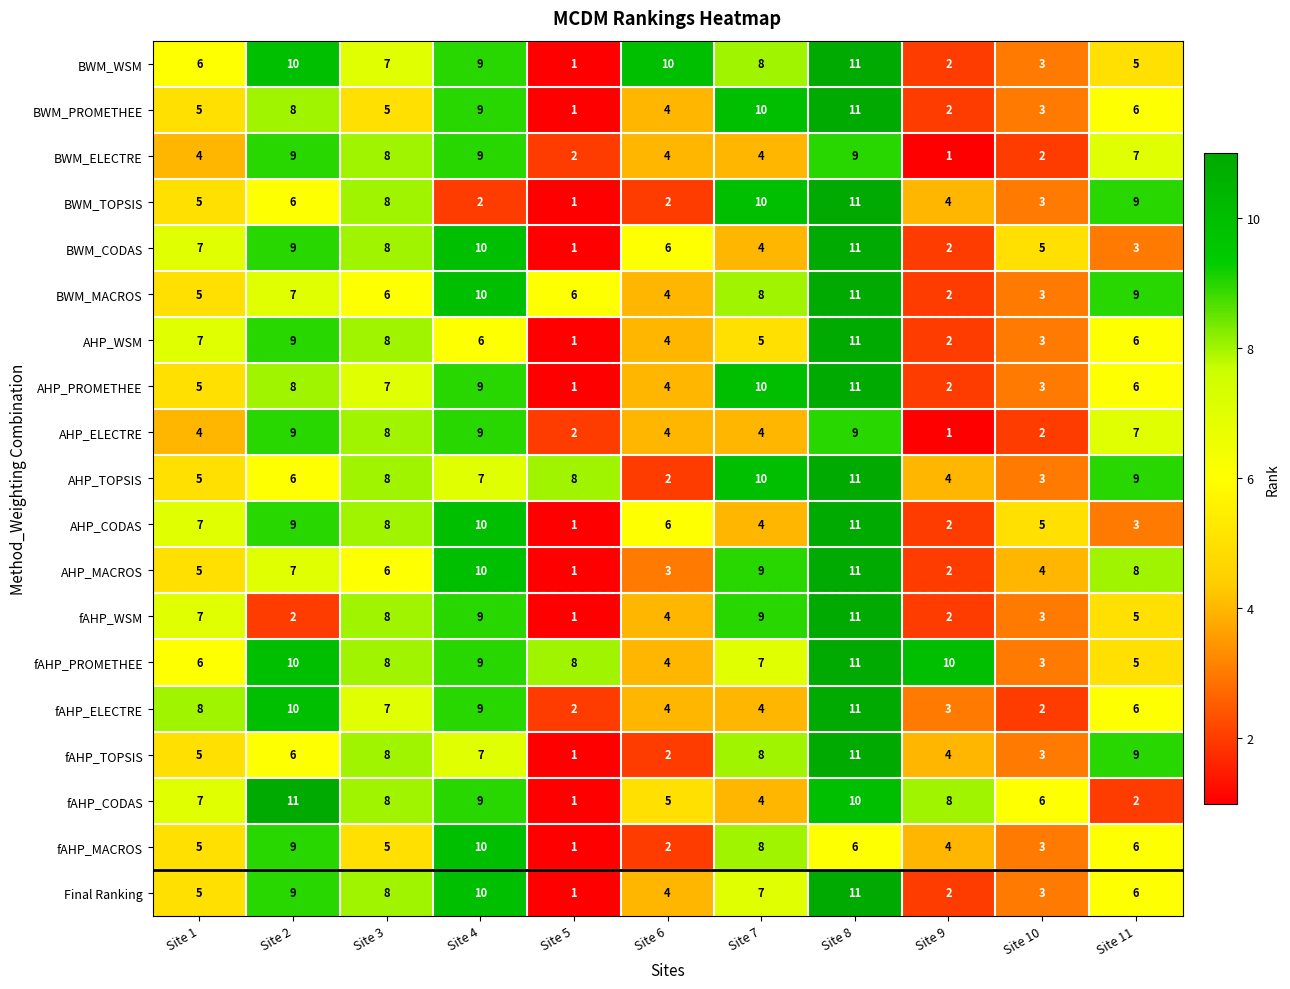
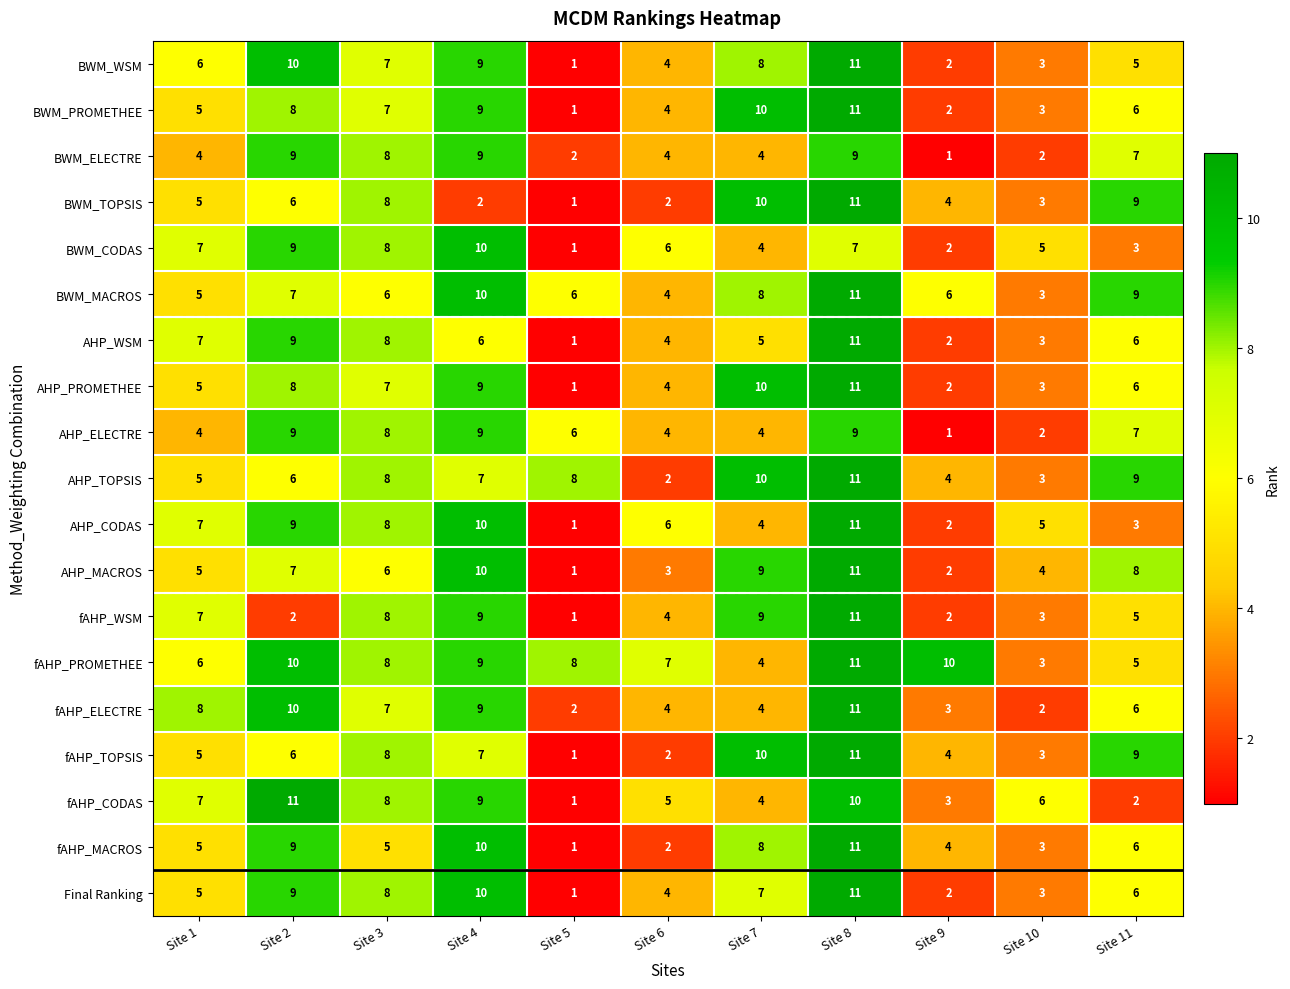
BWM_WSM, Site 6: 10 -> 4
BWM_PROMETHEE, Site 3: 5 -> 7
BWM_CODAS, Site 8: 11 -> 7
BWM_MACROS, Site 9: 2 -> 6
AHP_ELECTRE, Site 5: 2 -> 6
fAHP_PROMETHEE, Site 6: 4 -> 7
fAHP_PROMETHEE, Site 7: 7 -> 4
fAHP_TOPSIS, Site 7: 8 -> 10
fAHP_CODAS, Site 9: 8 -> 3
fAHP_MACROS, Site 8: 6 -> 11
